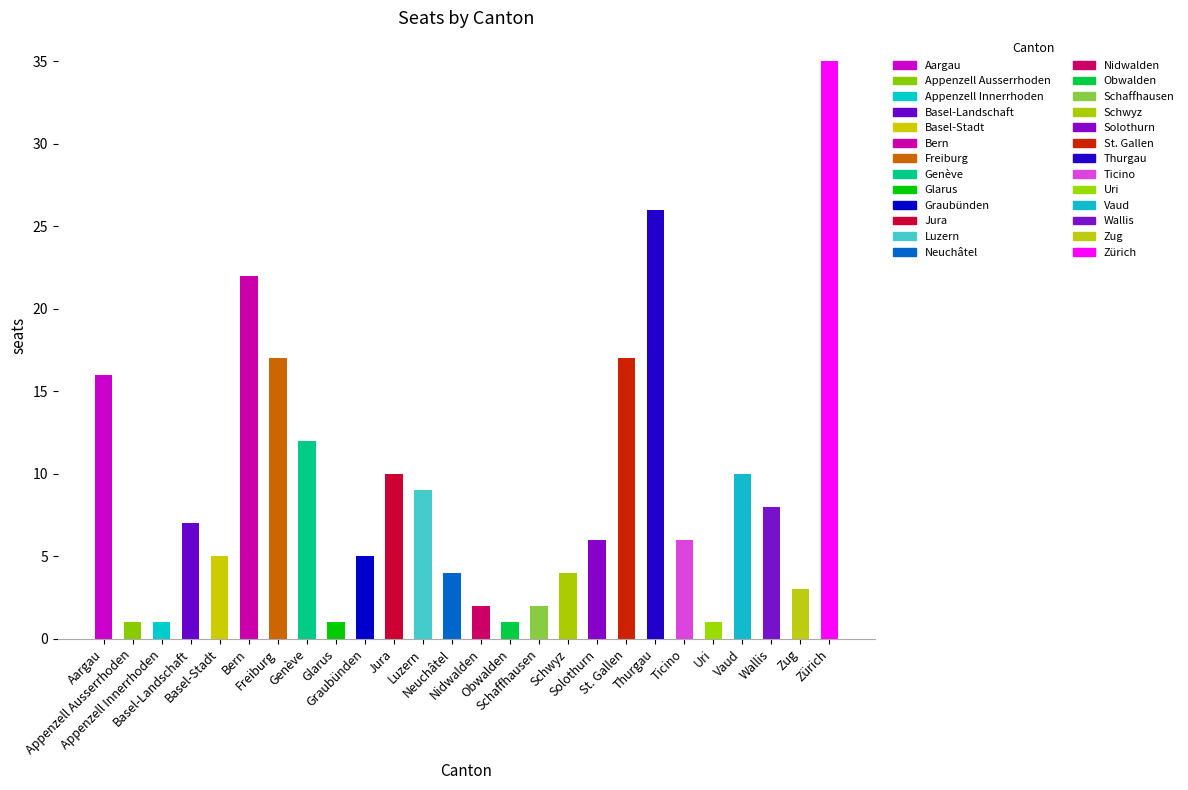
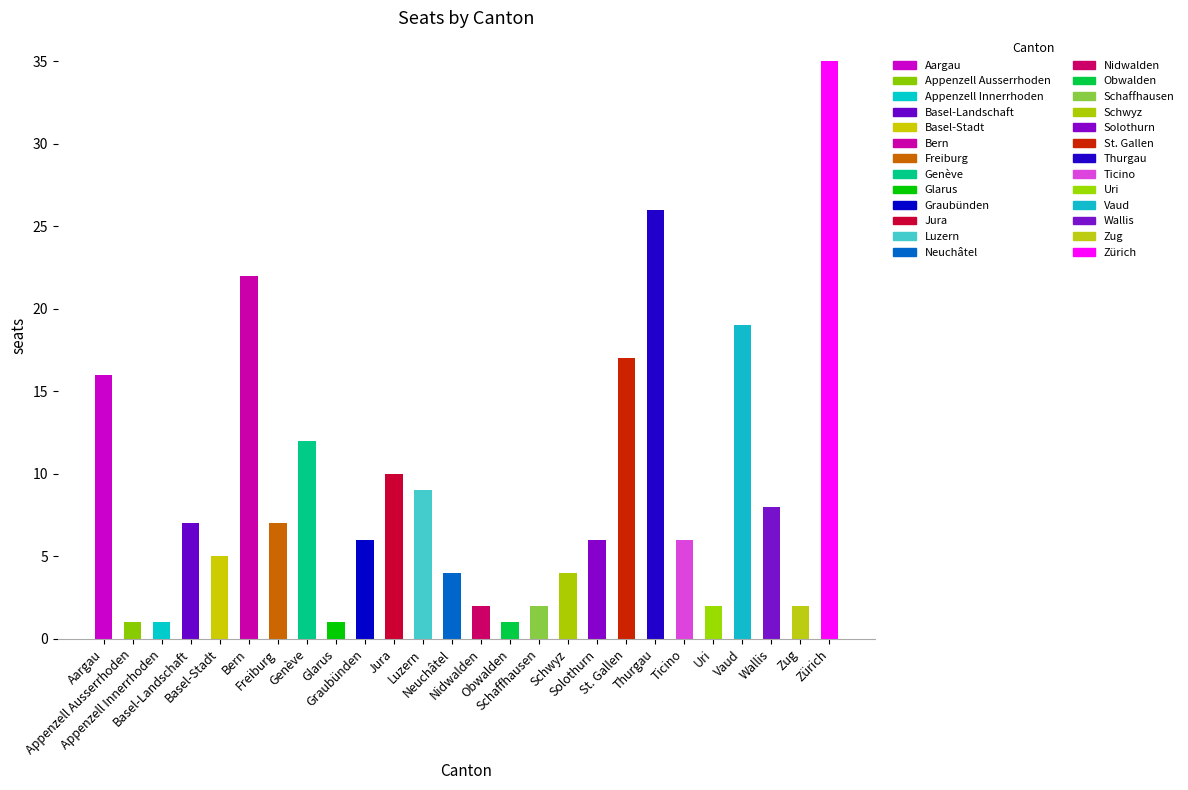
Freiburg: 17 -> 7
Graubünden: 5 -> 6
Uri: 1 -> 2
Vaud: 10 -> 19
Zug: 3 -> 2
